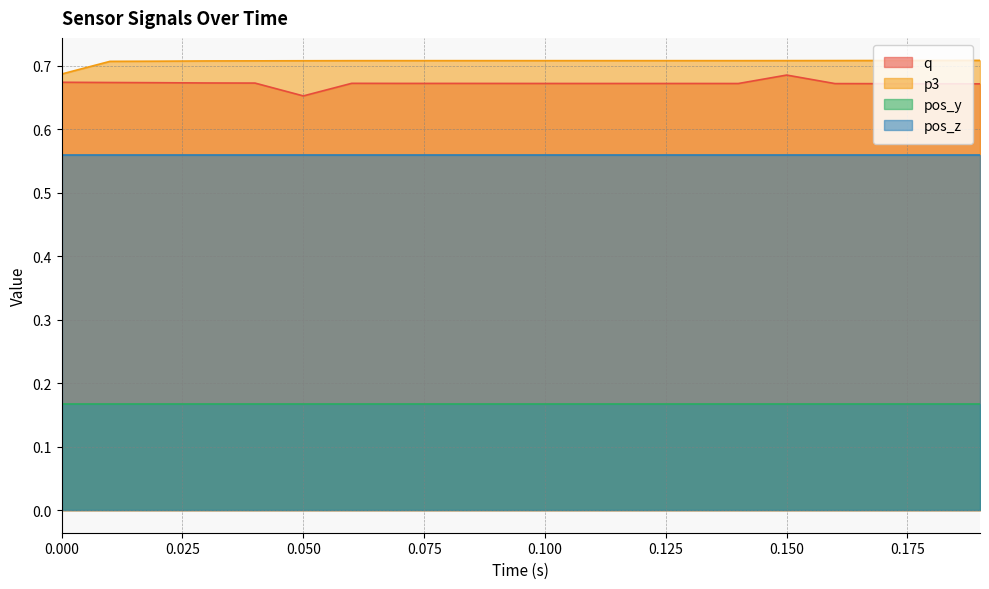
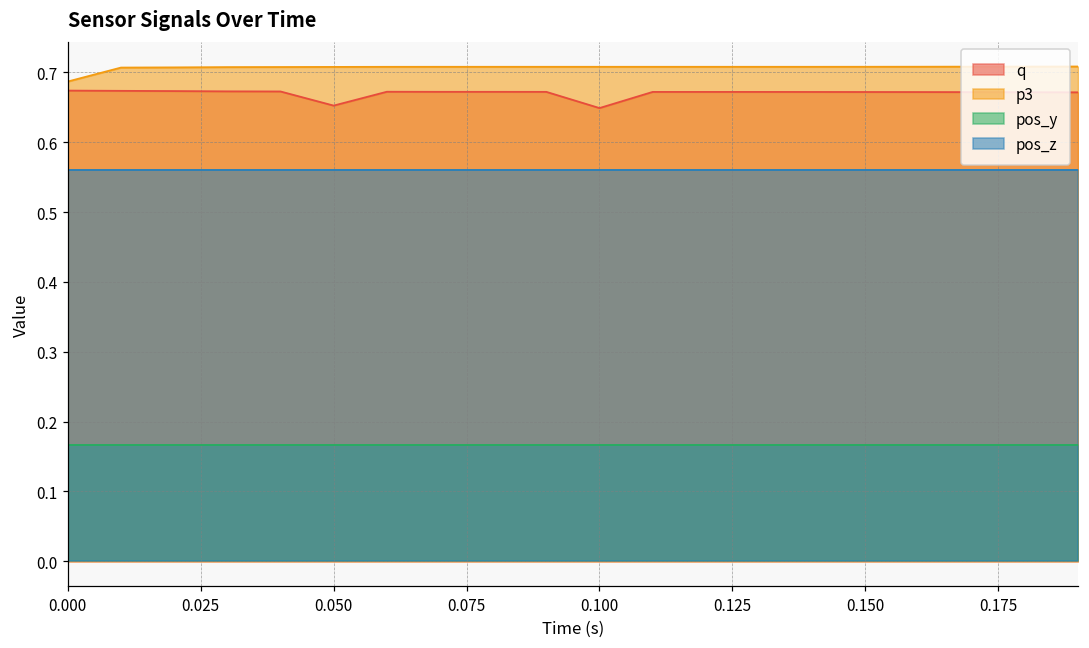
q, 0.100: 0.67 -> 0.65
q, 0.150: 0.69 -> 0.67
